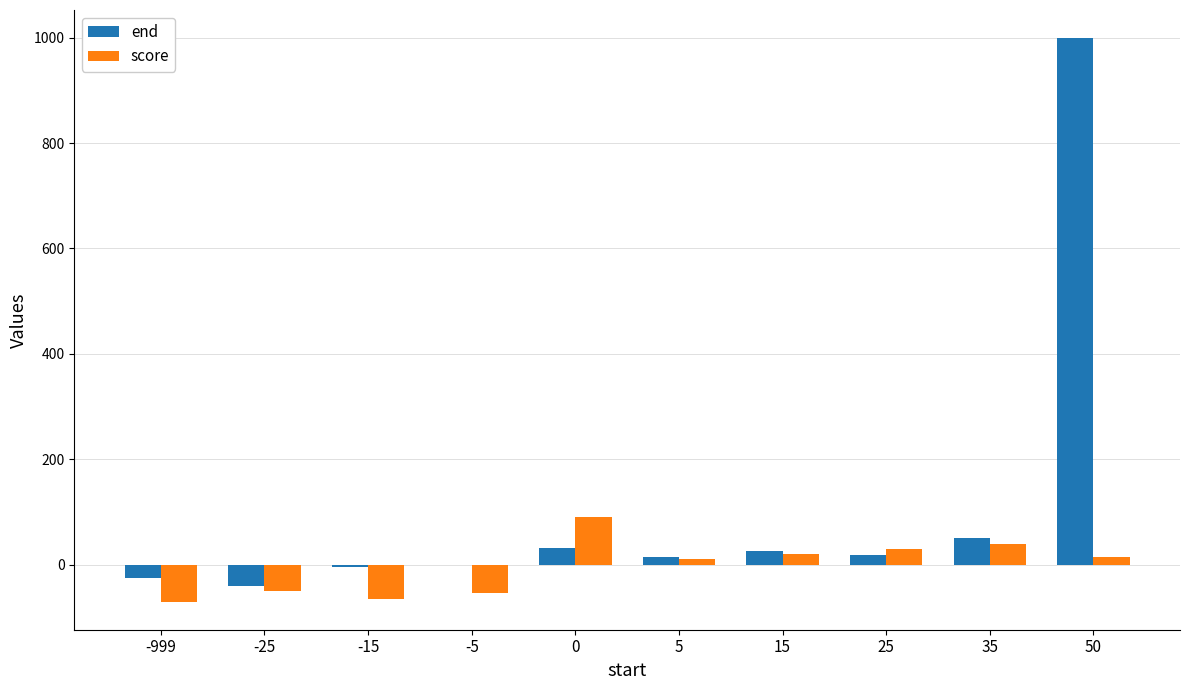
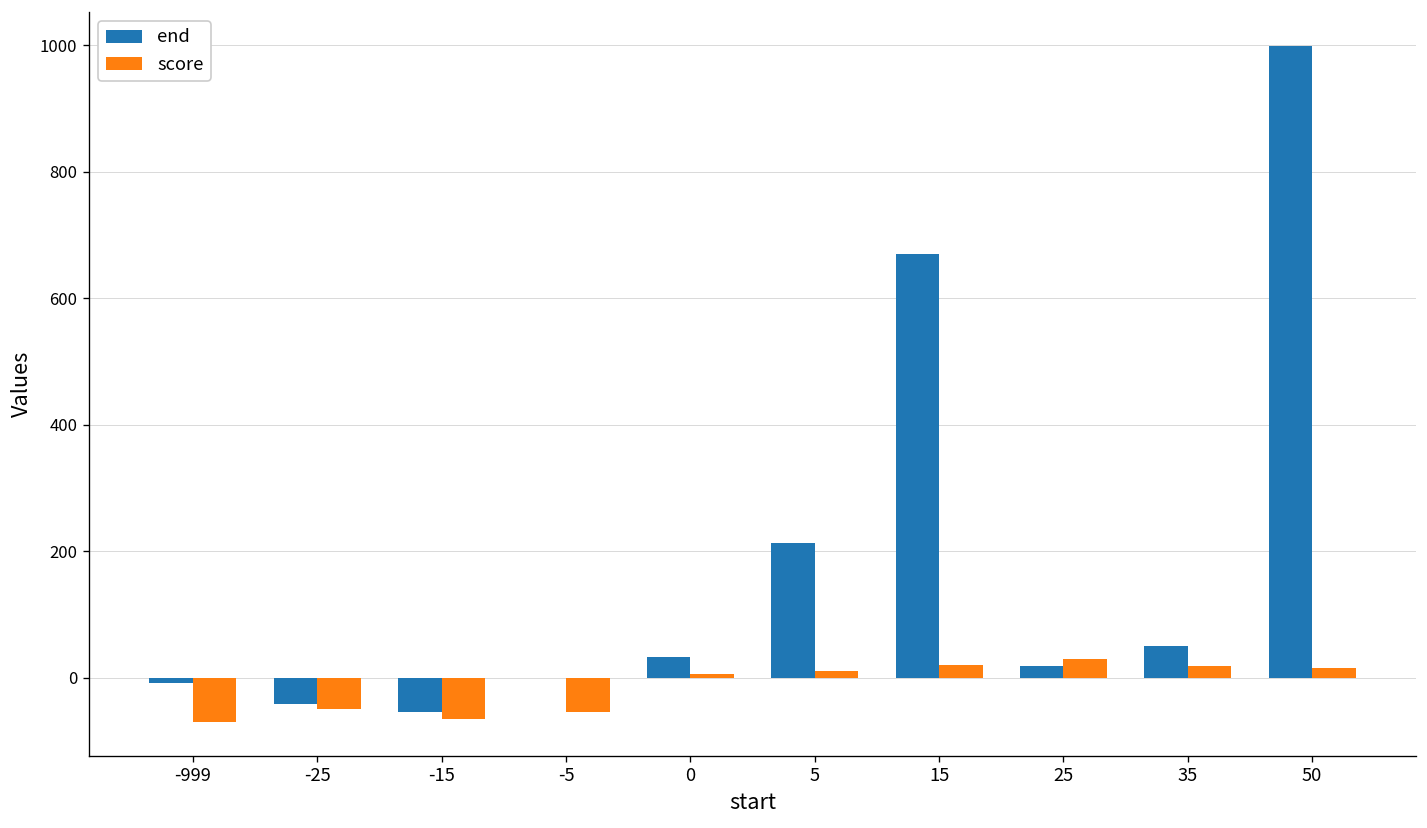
end, -999: -30 -> -10
end, -15: -10 -> -60
score, 0: 90 -> 10
end, 5: 20 -> 210
end, 15: 30 -> 670
score, 35: 40 -> 20
